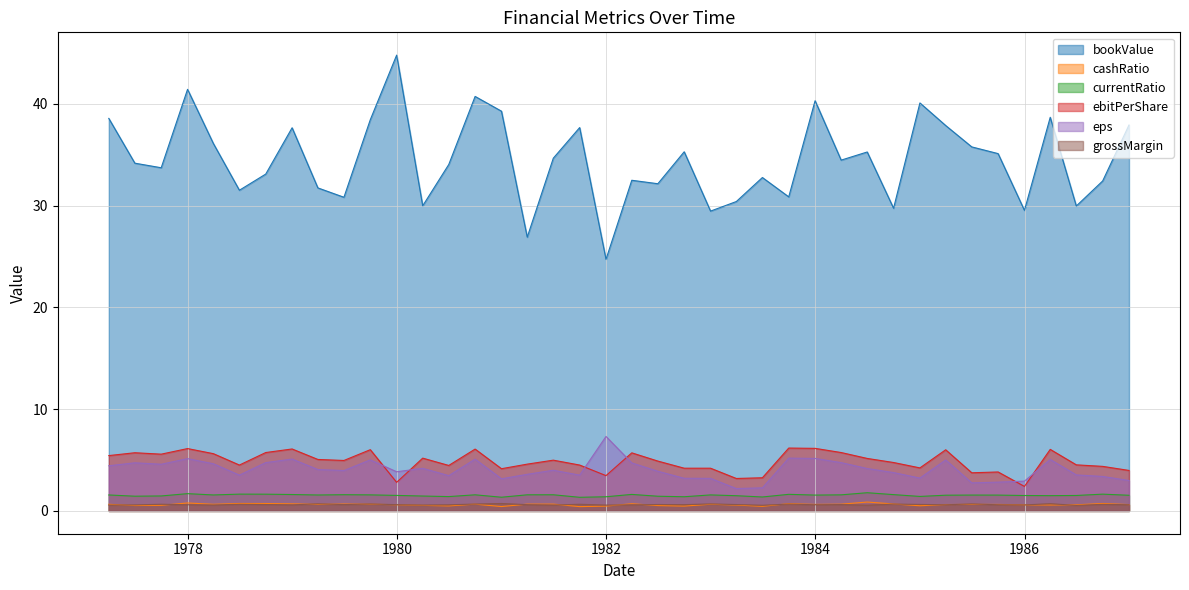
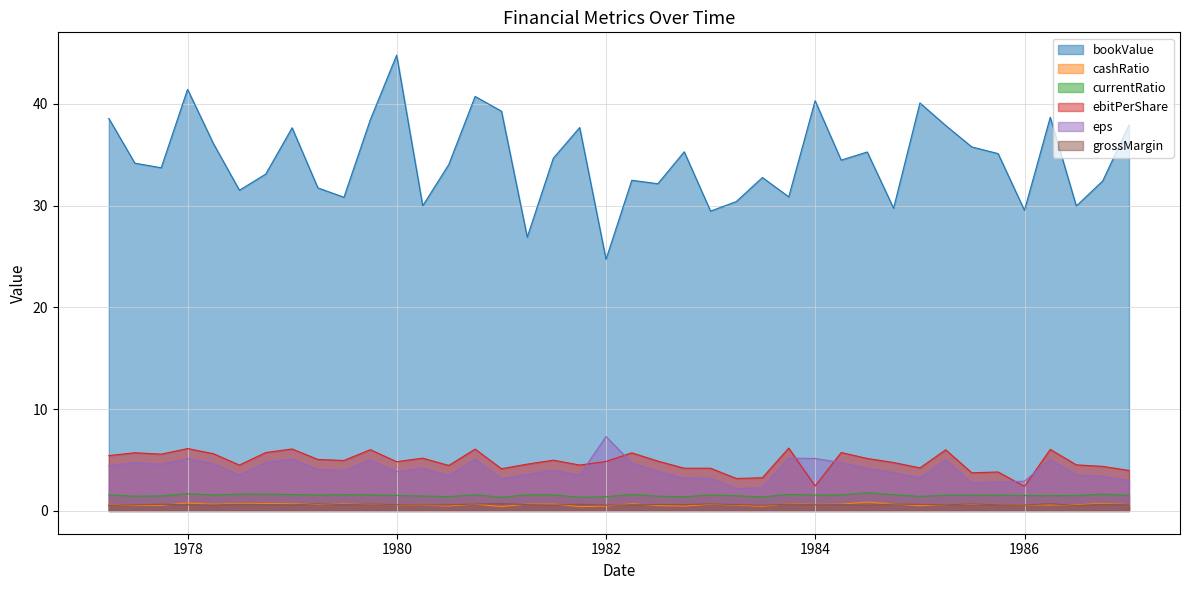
ebitPerShare, 1980: 2.8 -> 4.8
ebitPerShare, 1982: 3.5 -> 4.9
ebitPerShare, 1984: 6.2 -> 2.5
